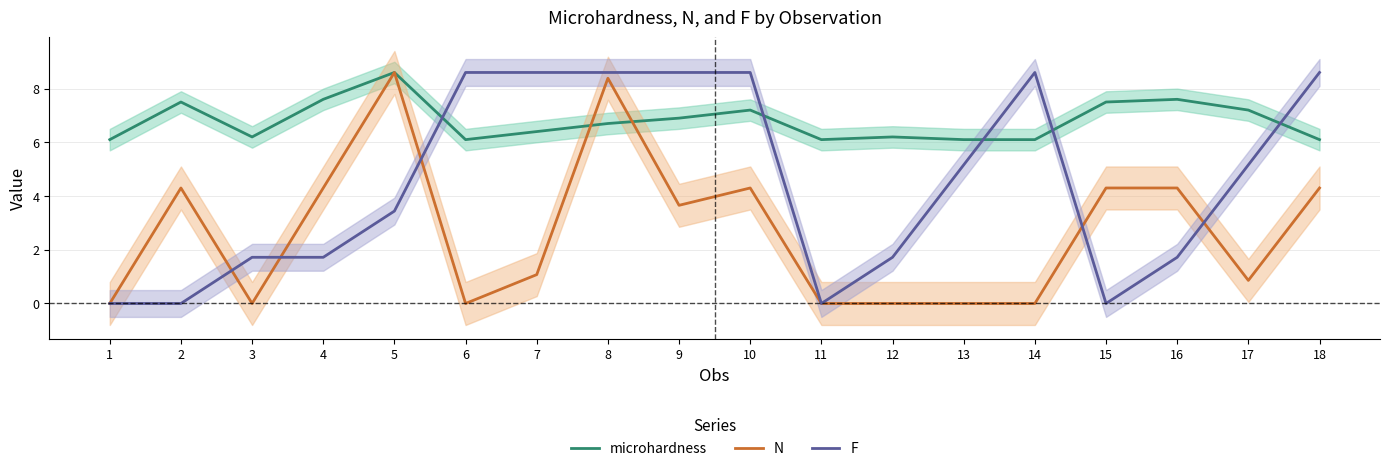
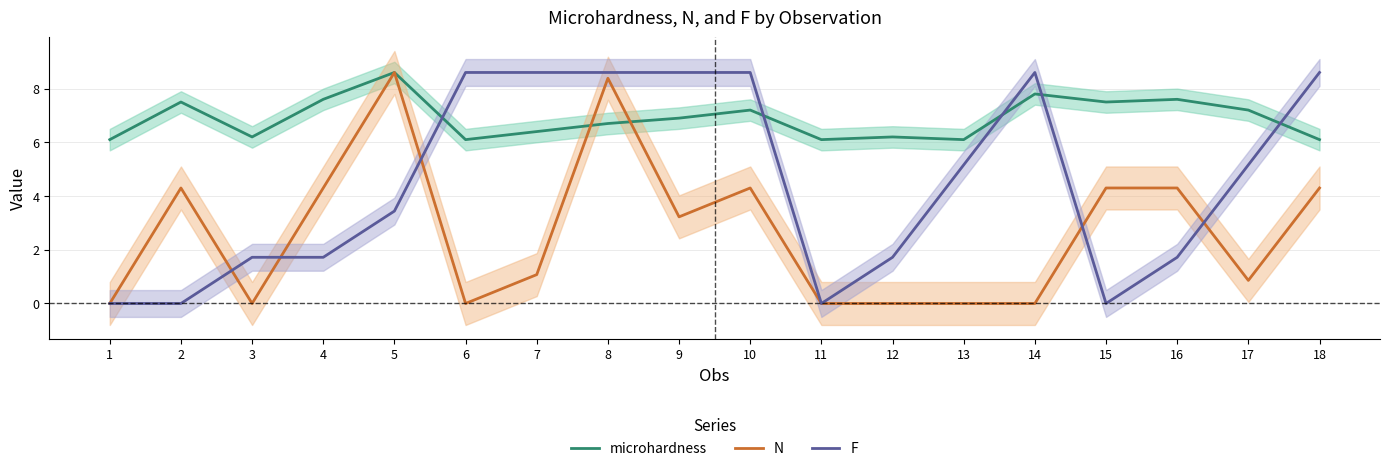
N, 9: 3.7 -> 3.2
microhardness, 14: 6.1 -> 7.8
